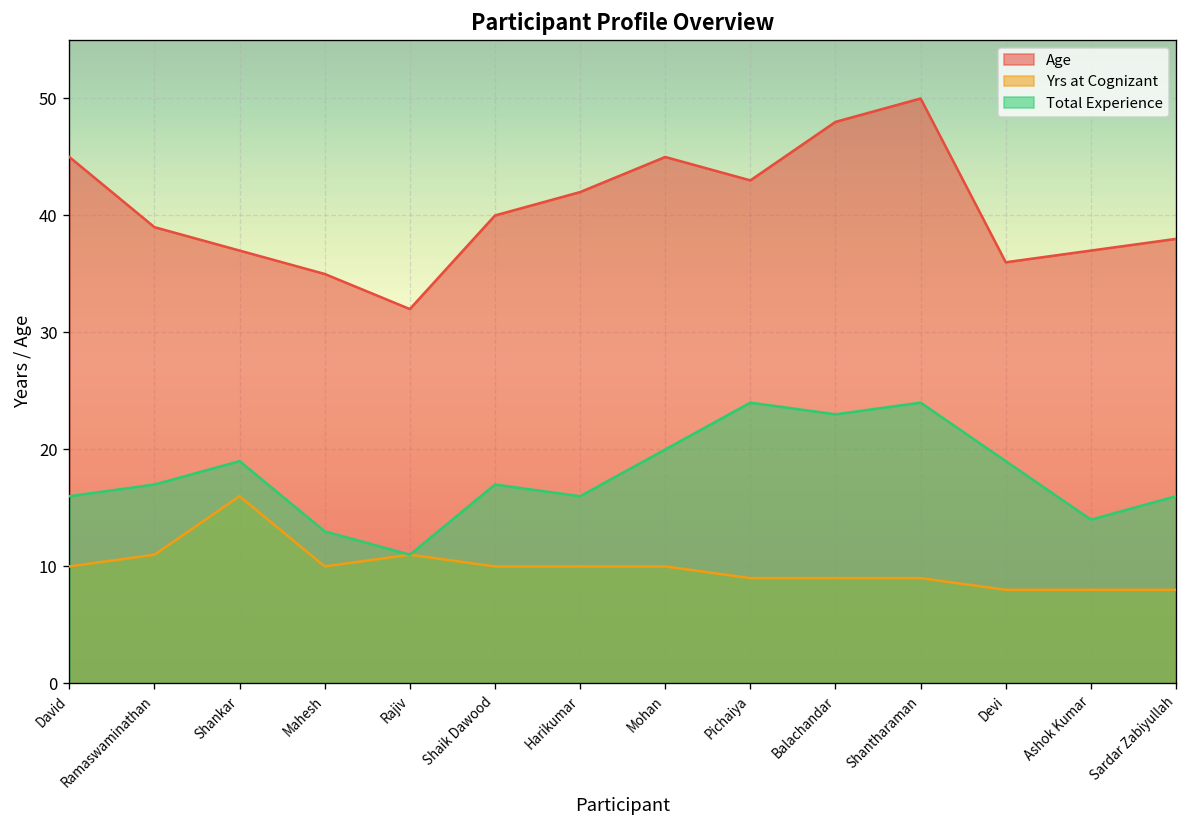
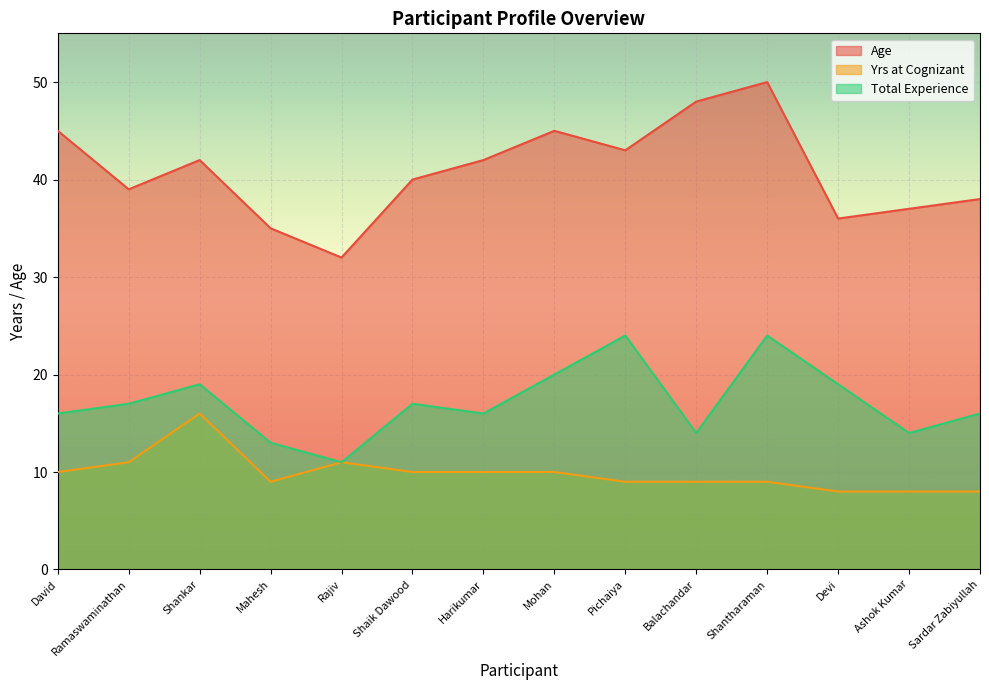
Age, Shankar: 37 -> 42
Yrs at Cognizant, Mahesh: 10 -> 9
Total Experience, Balachandar: 23 -> 14
